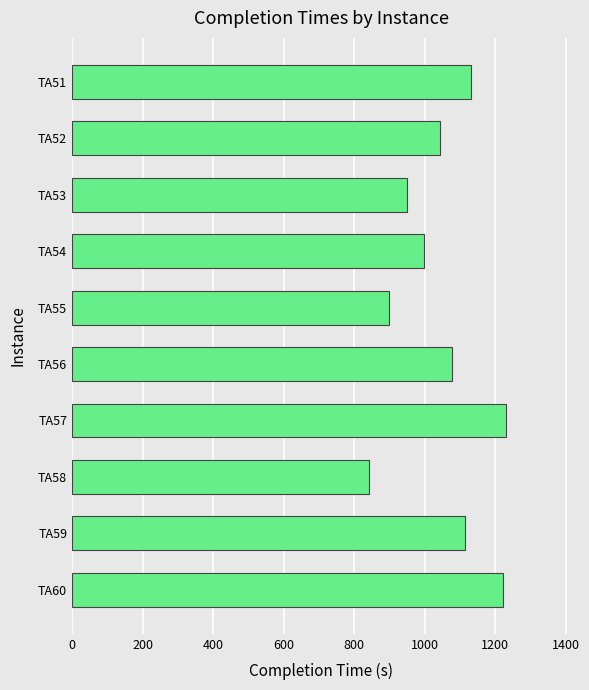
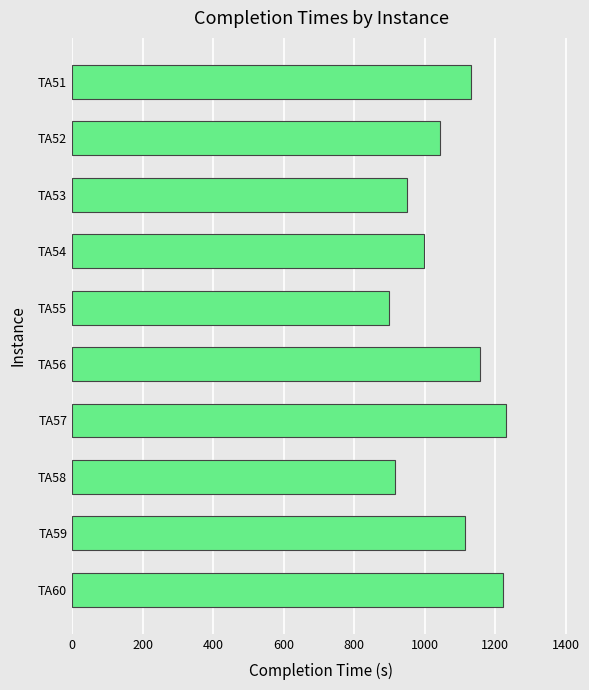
TA56: 1080 -> 1160
TA58: 840 -> 920
